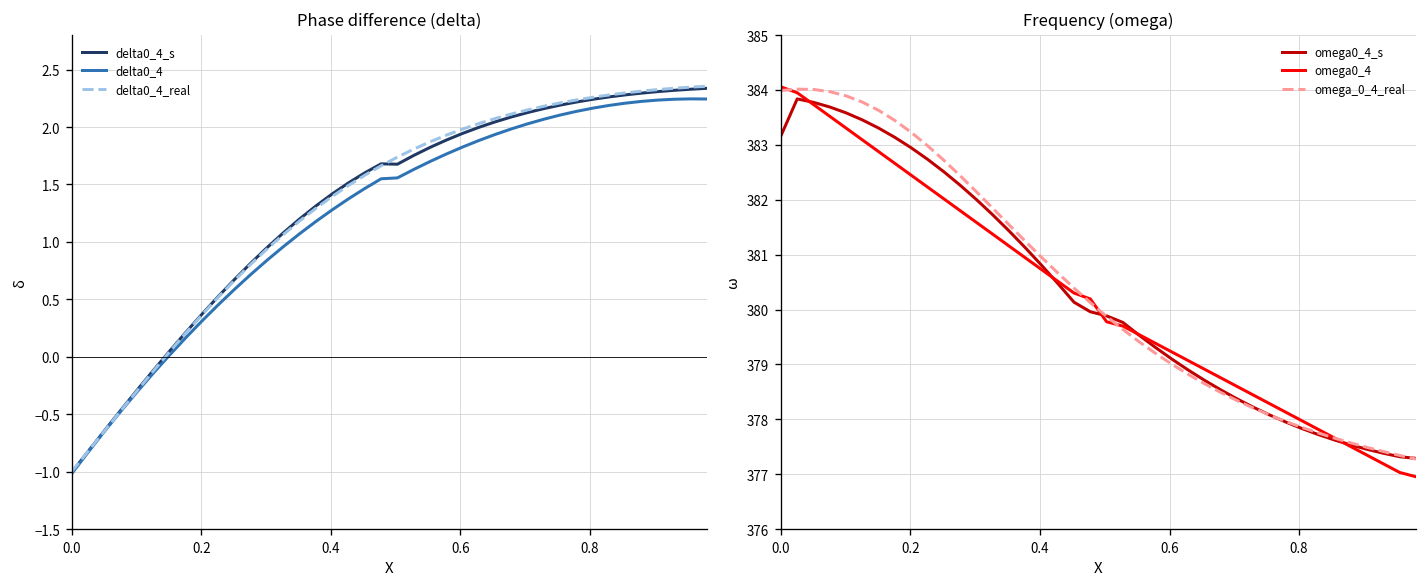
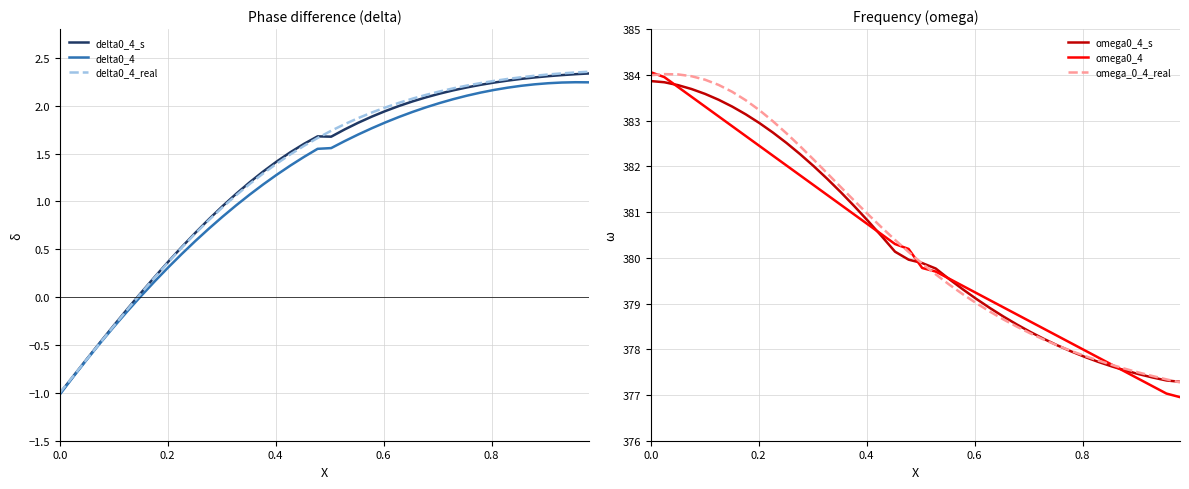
Frequency (omega), omega0_4_s, 0.0: 383.2 -> 383.9
